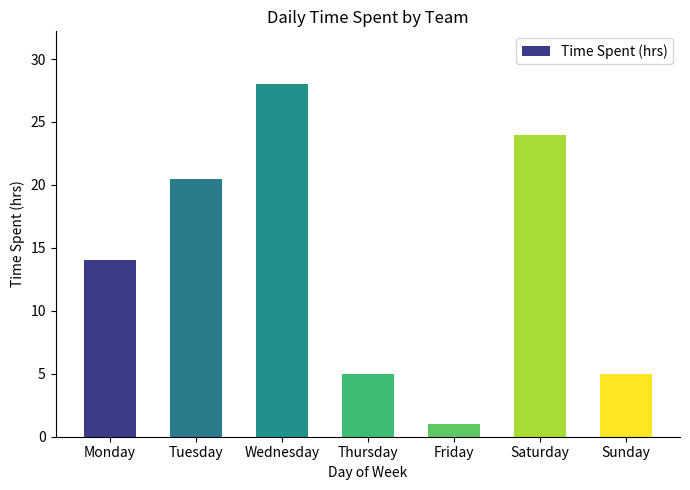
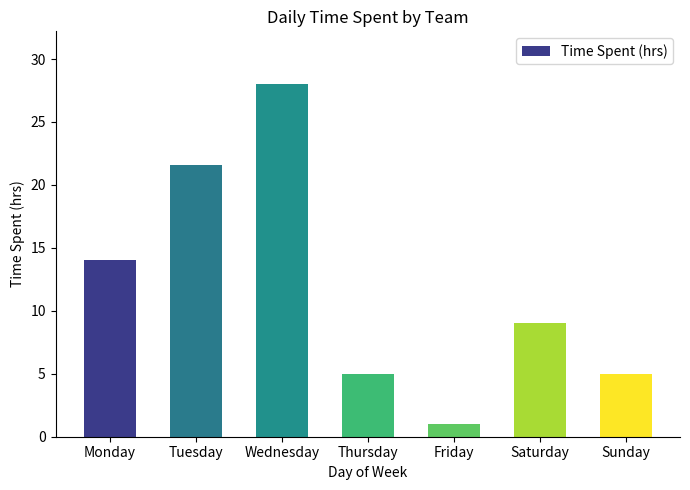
Tuesday: 20.5 -> 21.6
Saturday: 24 -> 9
